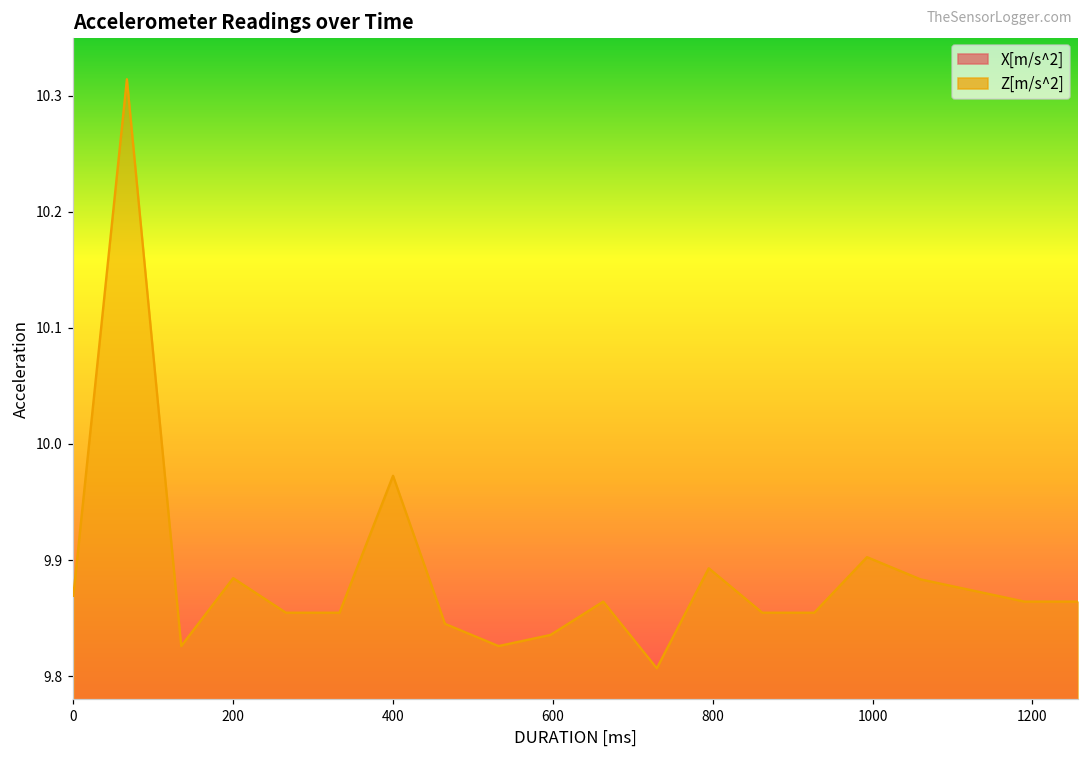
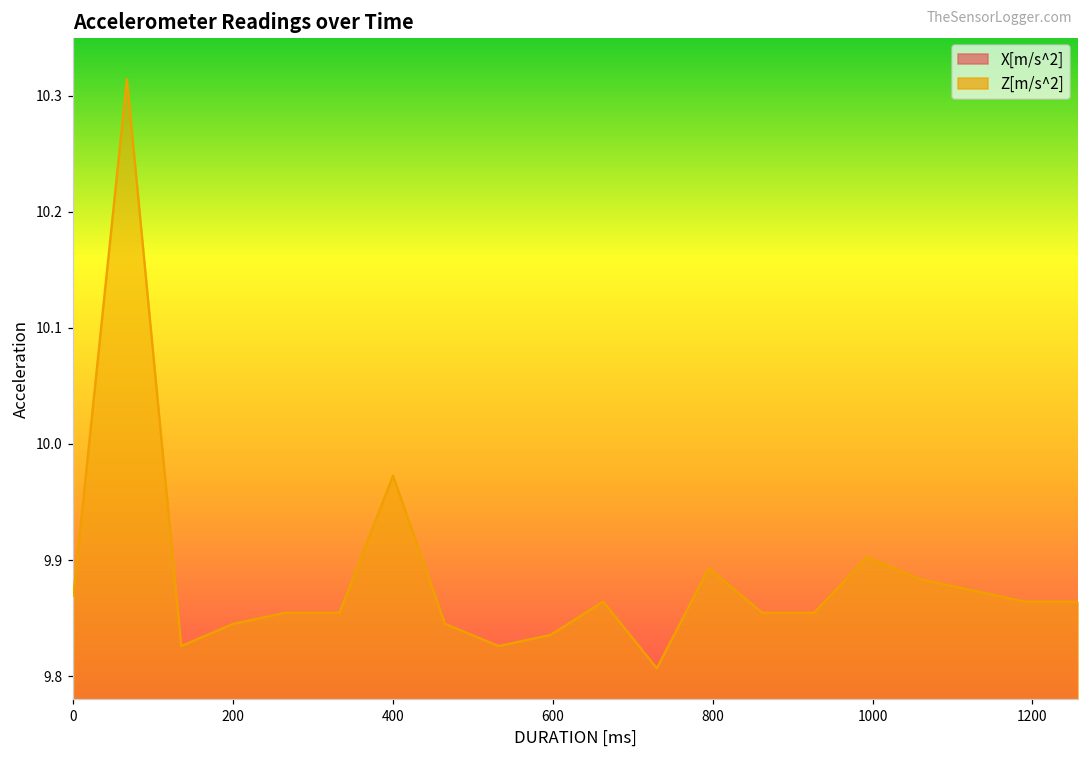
Z[m/s^2], 200: 9.884 -> 9.845
